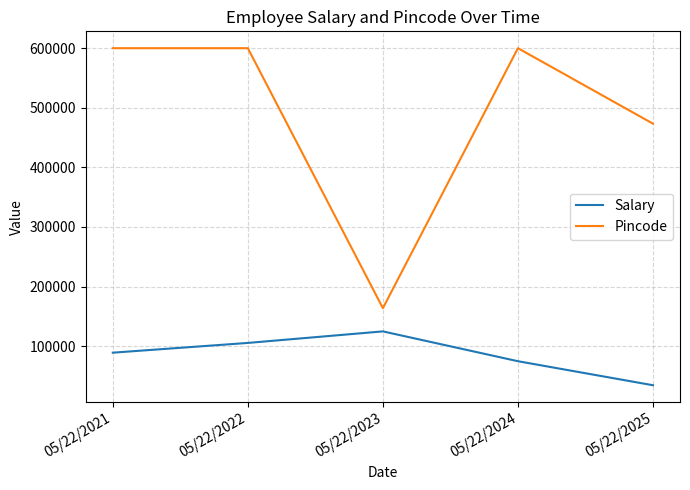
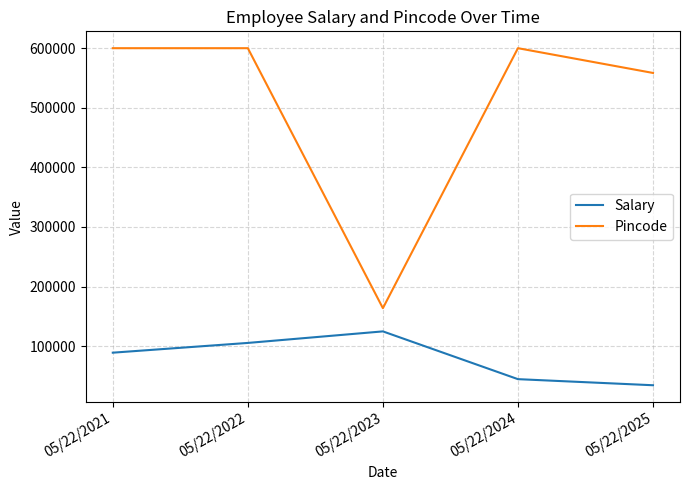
Salary, 05/22/2024: 70000 -> 40000
Pincode, 05/22/2025: 470000 -> 560000
